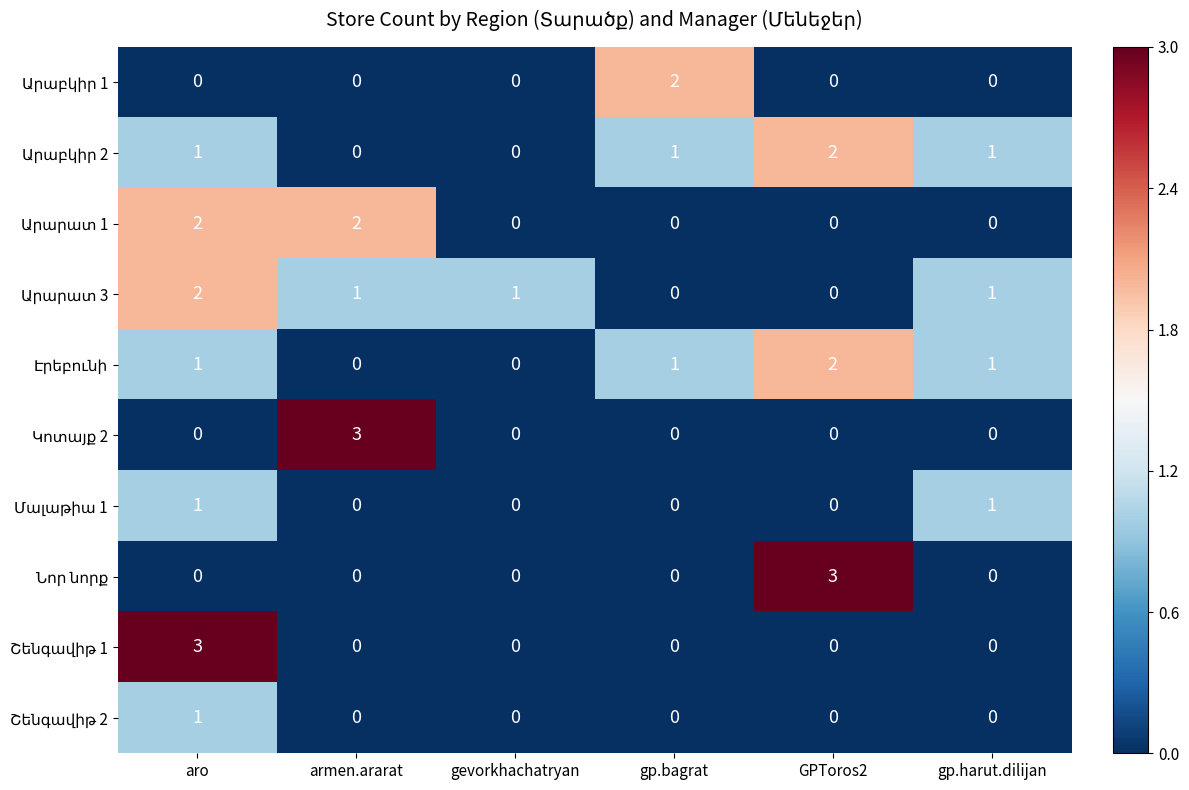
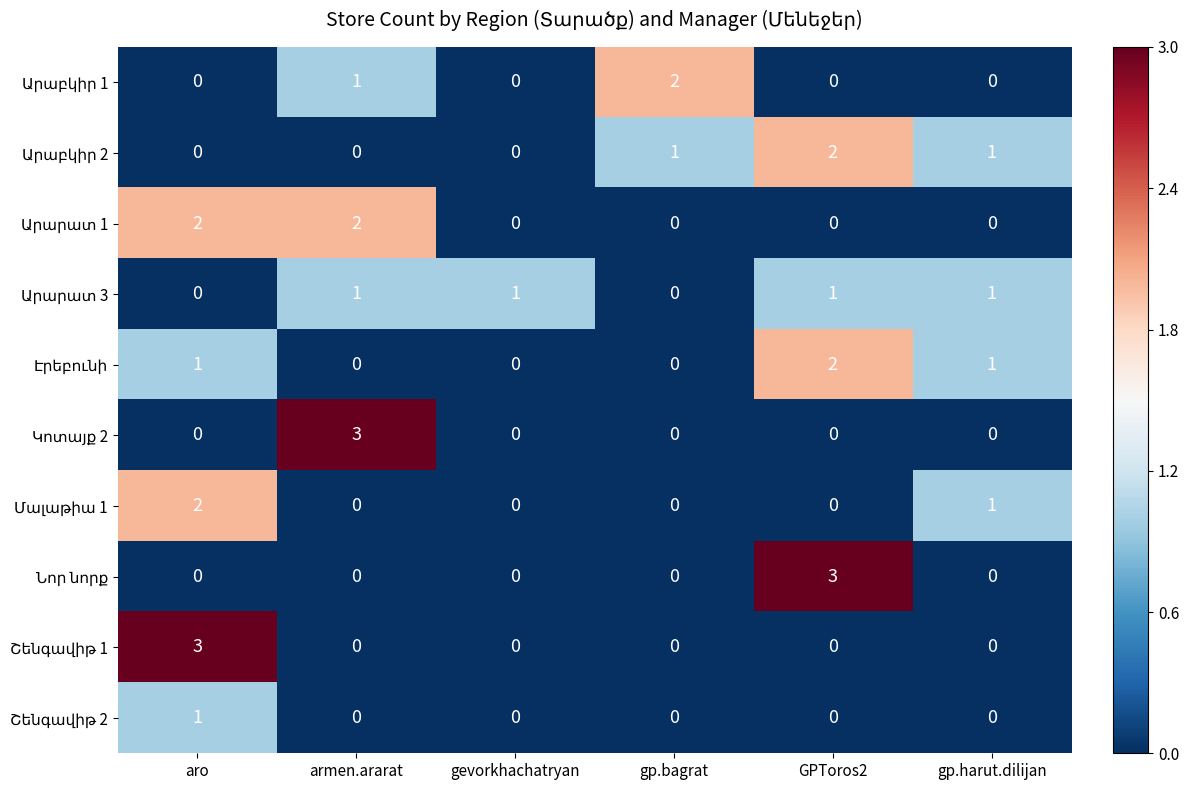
Արաբկիր 1, armen.ararat: 0 -> 1
Արաբկիր 2, aro: 1 -> 0
Արարատ 3, aro: 2 -> 0
Արարատ 3, GPToros2: 0 -> 1
Էրեբունի, gp.bagrat: 1 -> 0
Մալաթիա 1, aro: 1 -> 2
